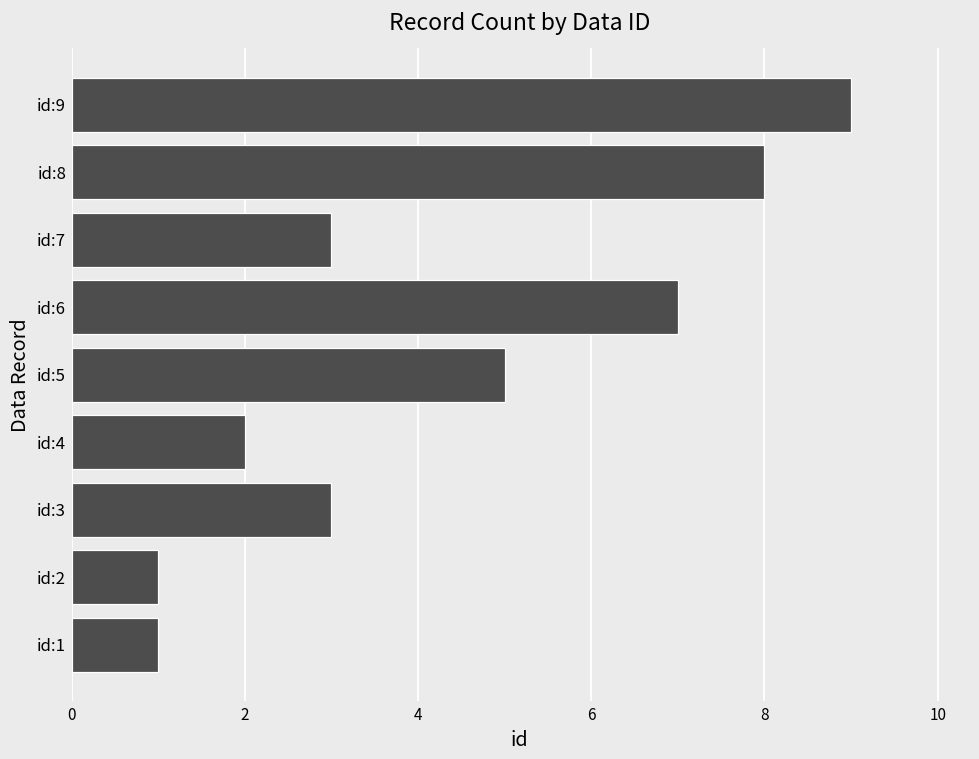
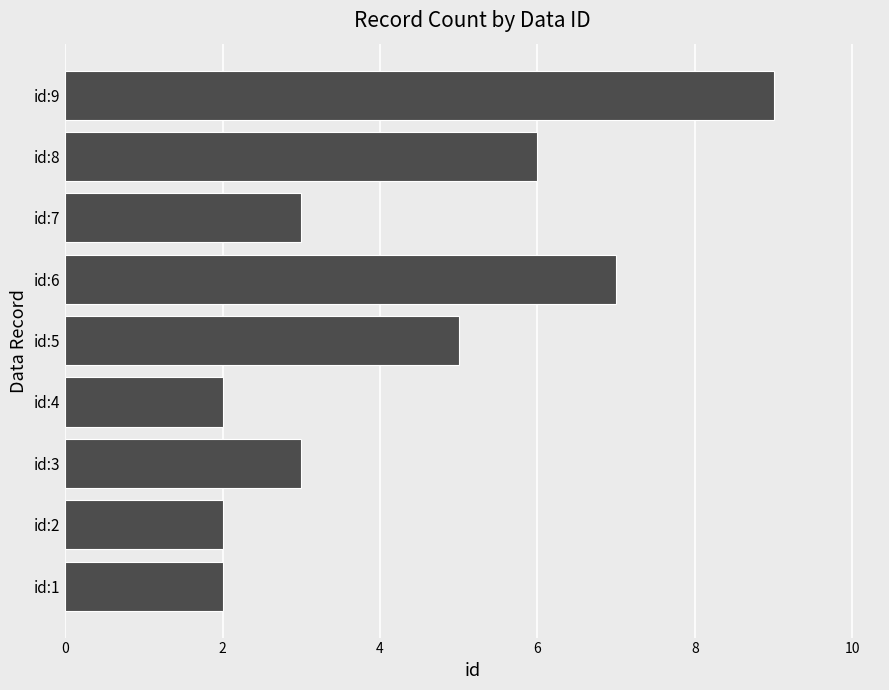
id:8: 8 -> 6
id:2: 1 -> 2
id:1: 1 -> 2
